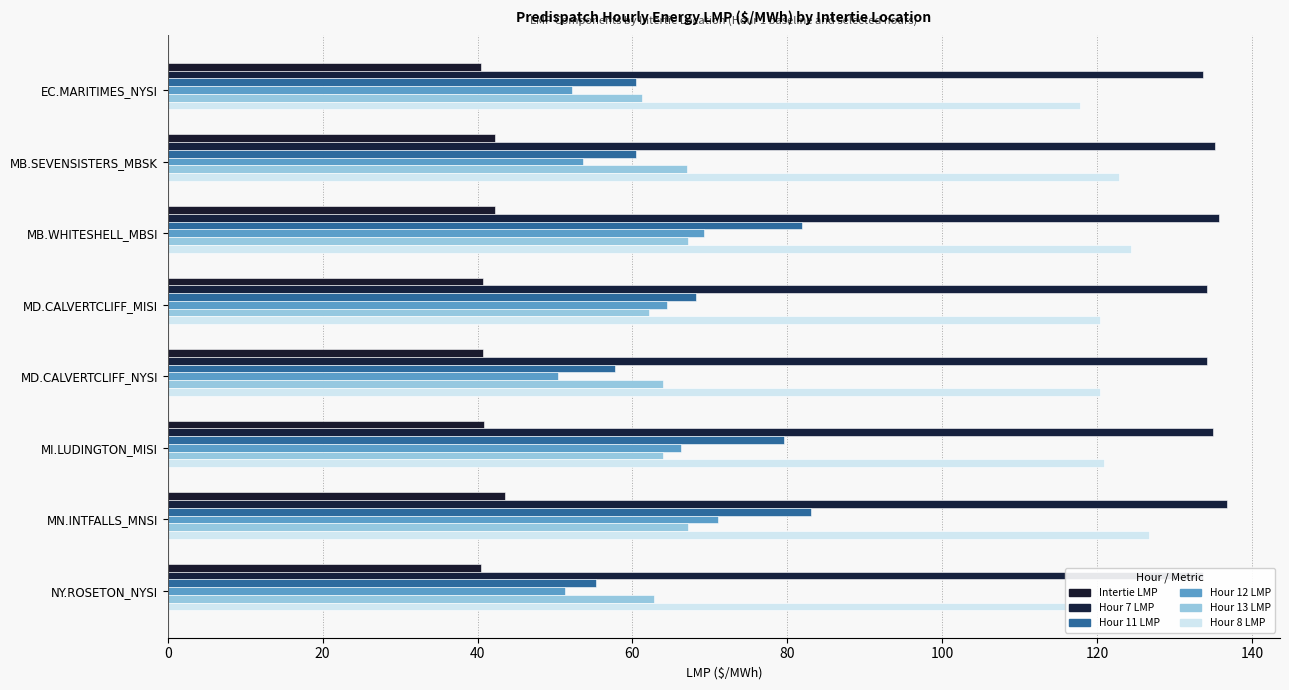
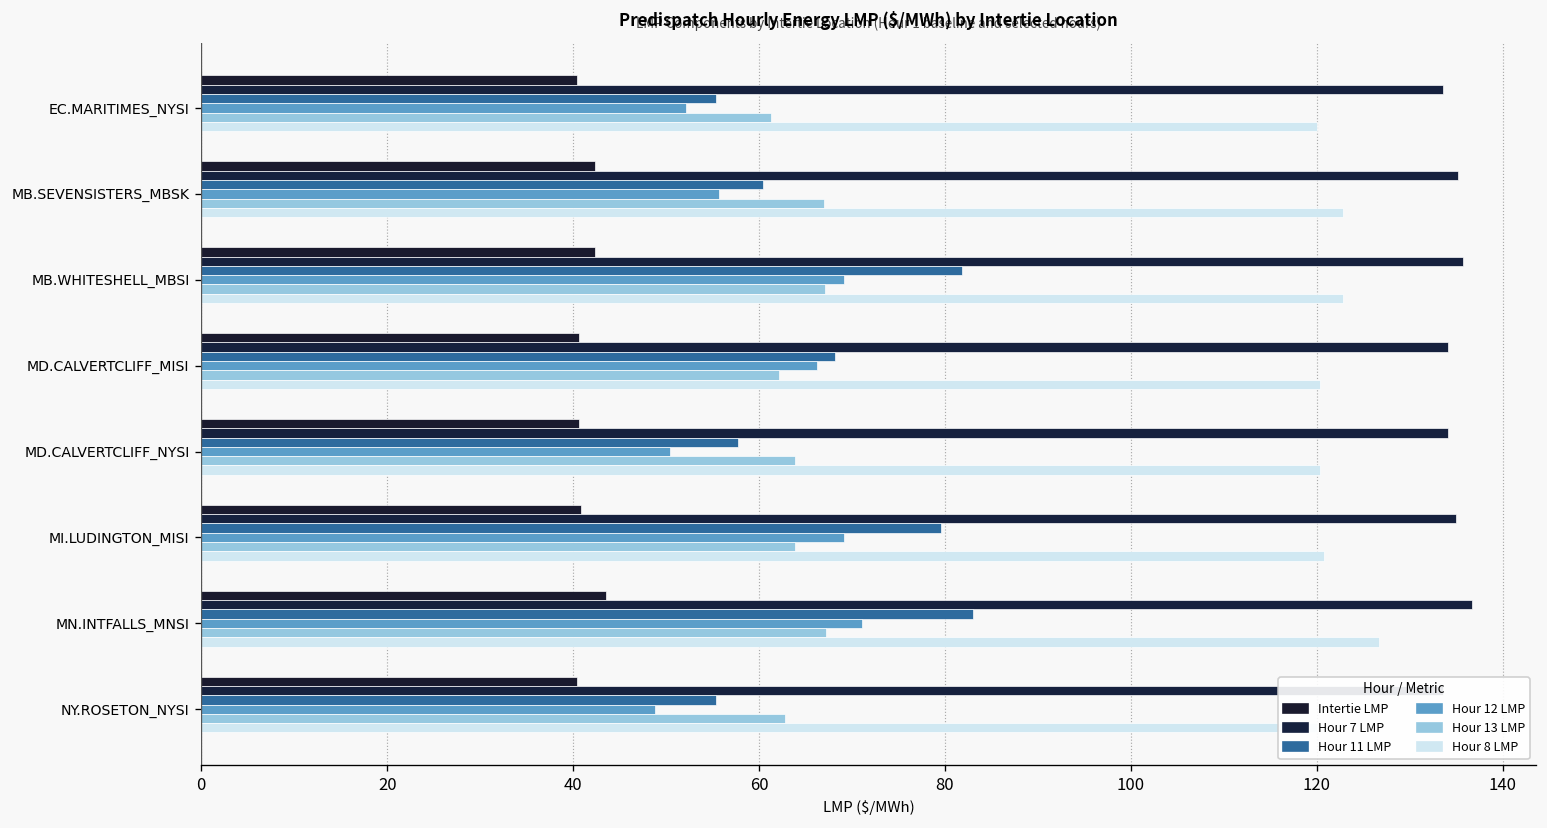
Hour 11 LMP, EC.MARITIMES_NYSI: 61 -> 55
Hour 8 LMP, EC.MARITIMES_NYSI: 118 -> 120
Hour 12 LMP, MB.SEVENSISTERS_MBSK: 54 -> 56
Hour 8 LMP, MB.WHITESHELL_MBSI: 124 -> 123
Hour 12 LMP, MD.CALVERTCLIFF_MISI: 65 -> 66
Hour 12 LMP, MI.LUDINGTON_MISI: 66 -> 69
Hour 12 LMP, NY.ROSETON_NYSI: 51 -> 49
